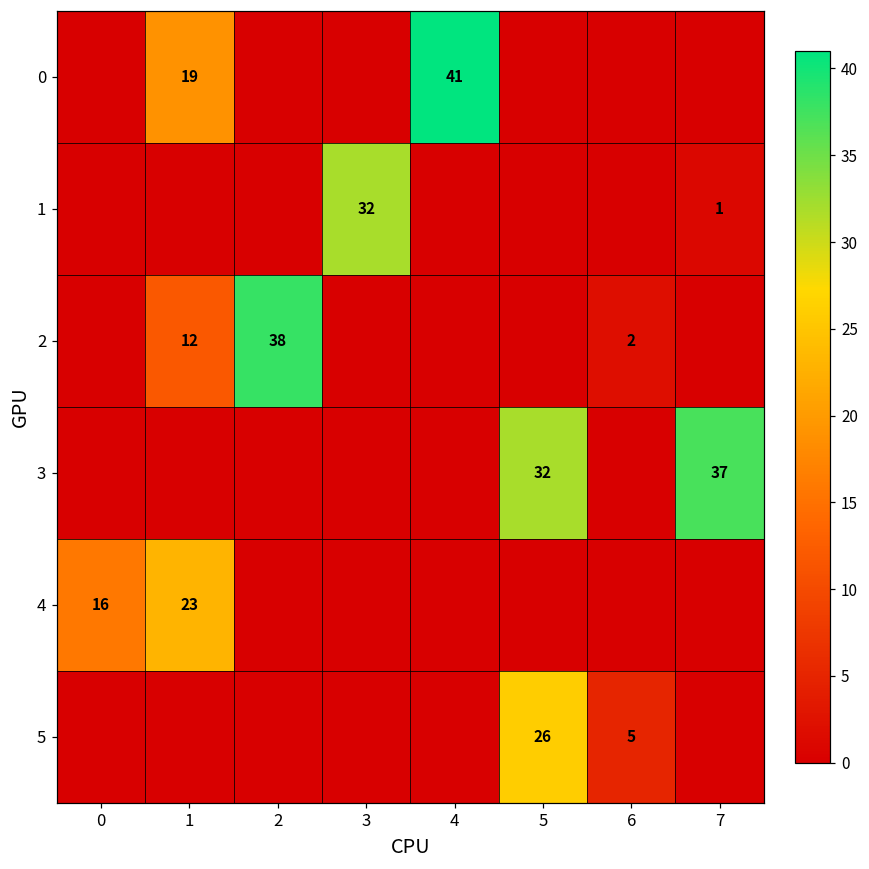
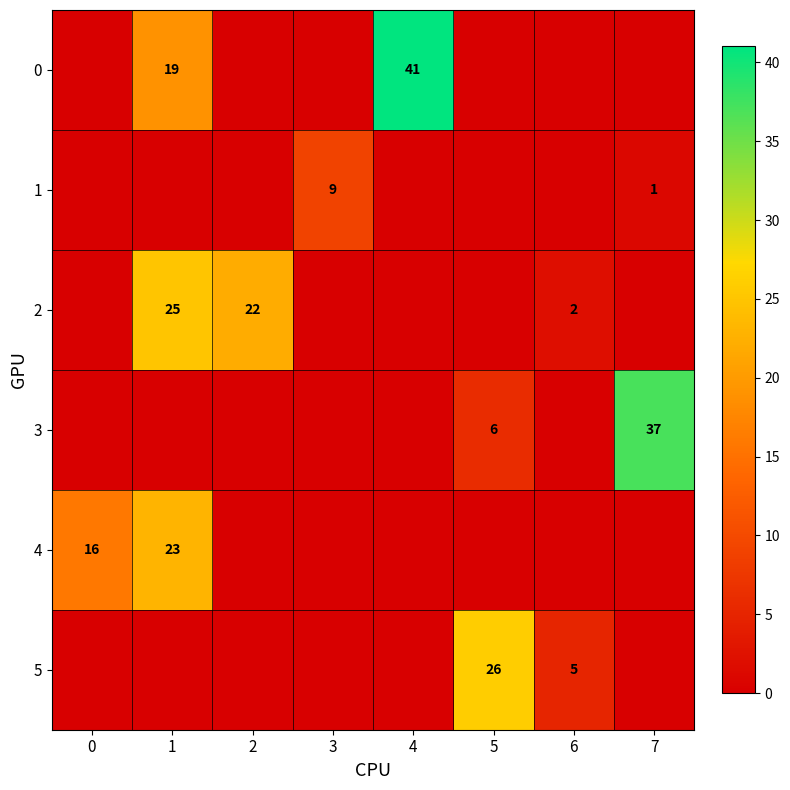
1, 3: 32 -> 9
2, 1: 12 -> 25
2, 2: 38 -> 22
3, 5: 32 -> 6
